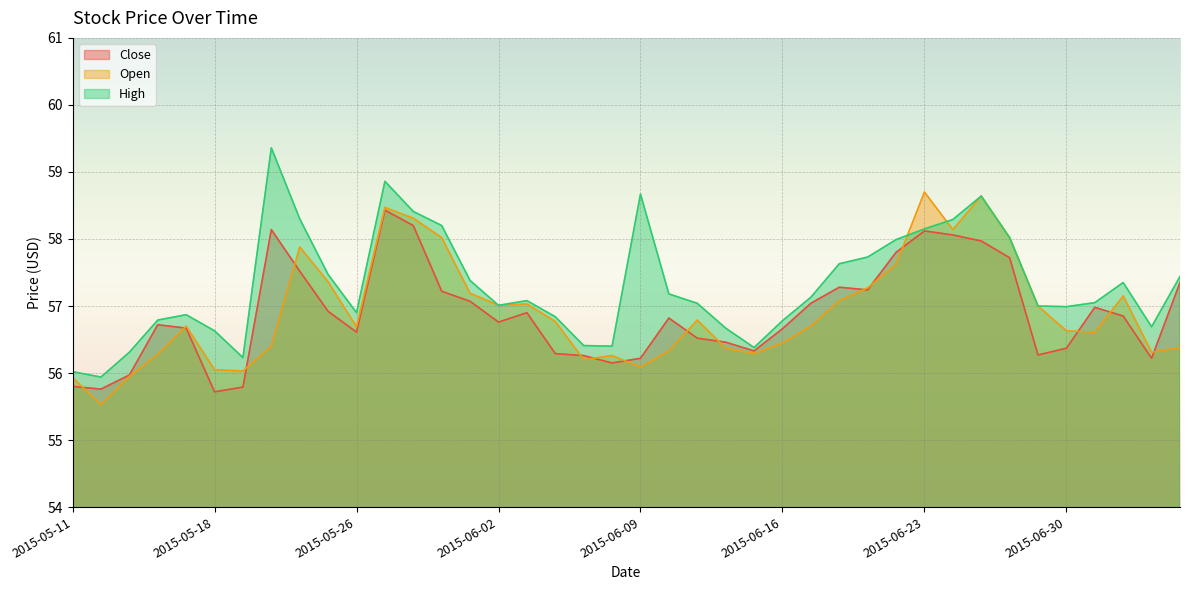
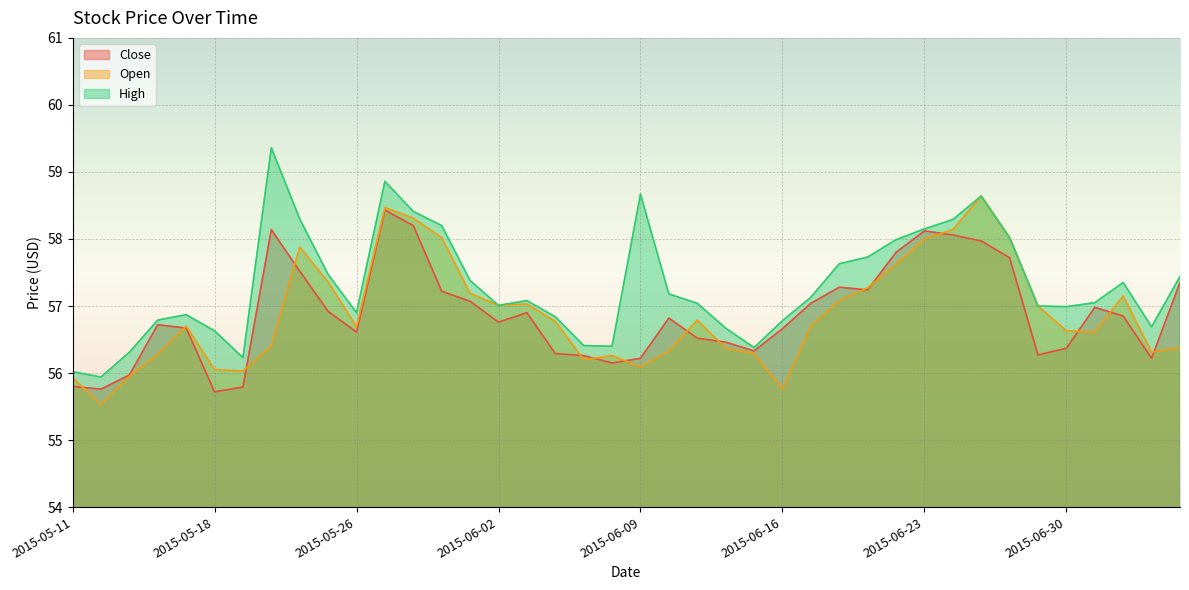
Open, 2015-06-16: 56.5 -> 55.8
Open, 2015-06-23: 58.7 -> 58.0
